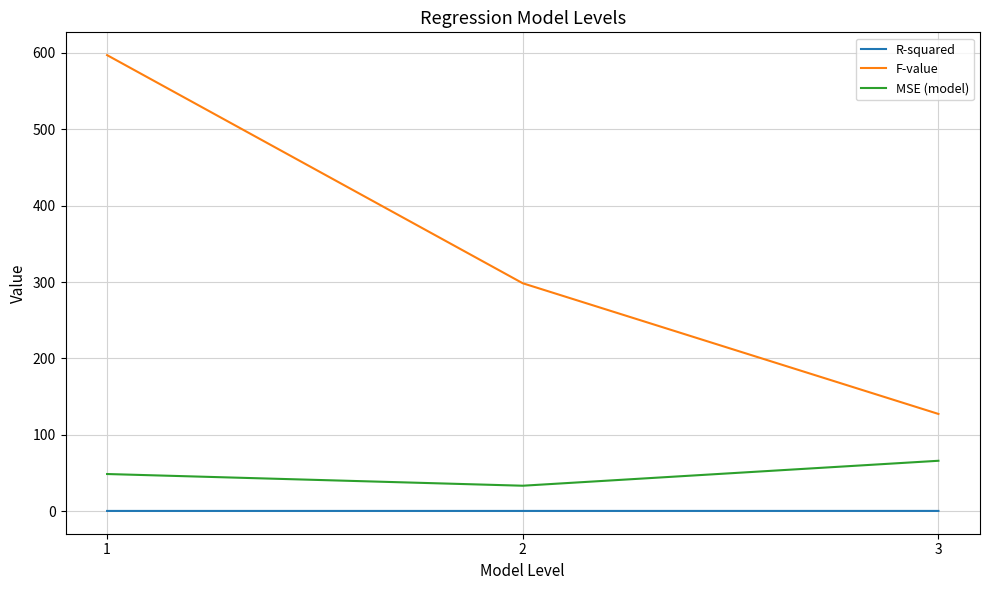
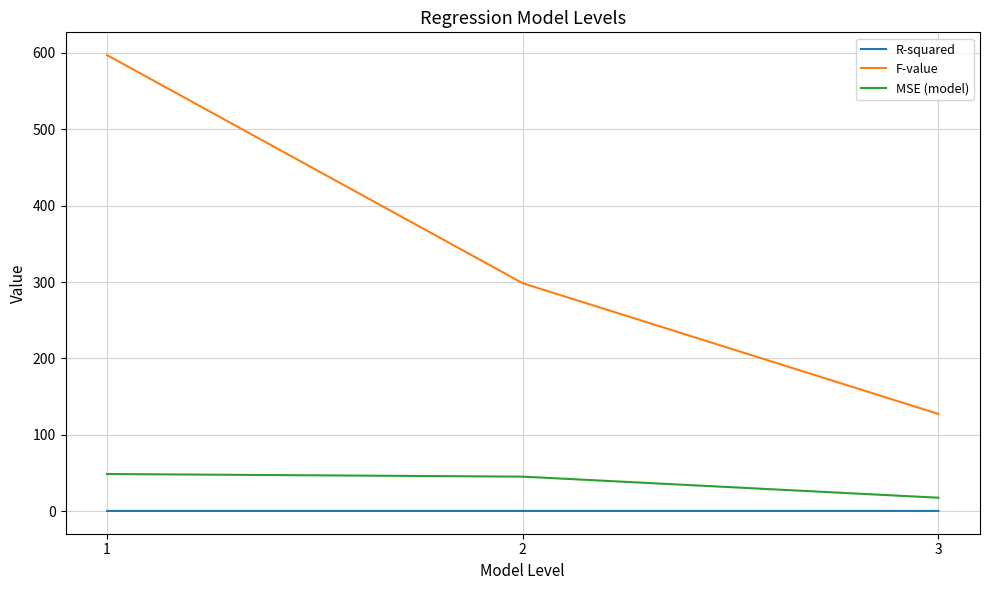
MSE (model), 2: 30 -> 50
MSE (model), 3: 70 -> 20
